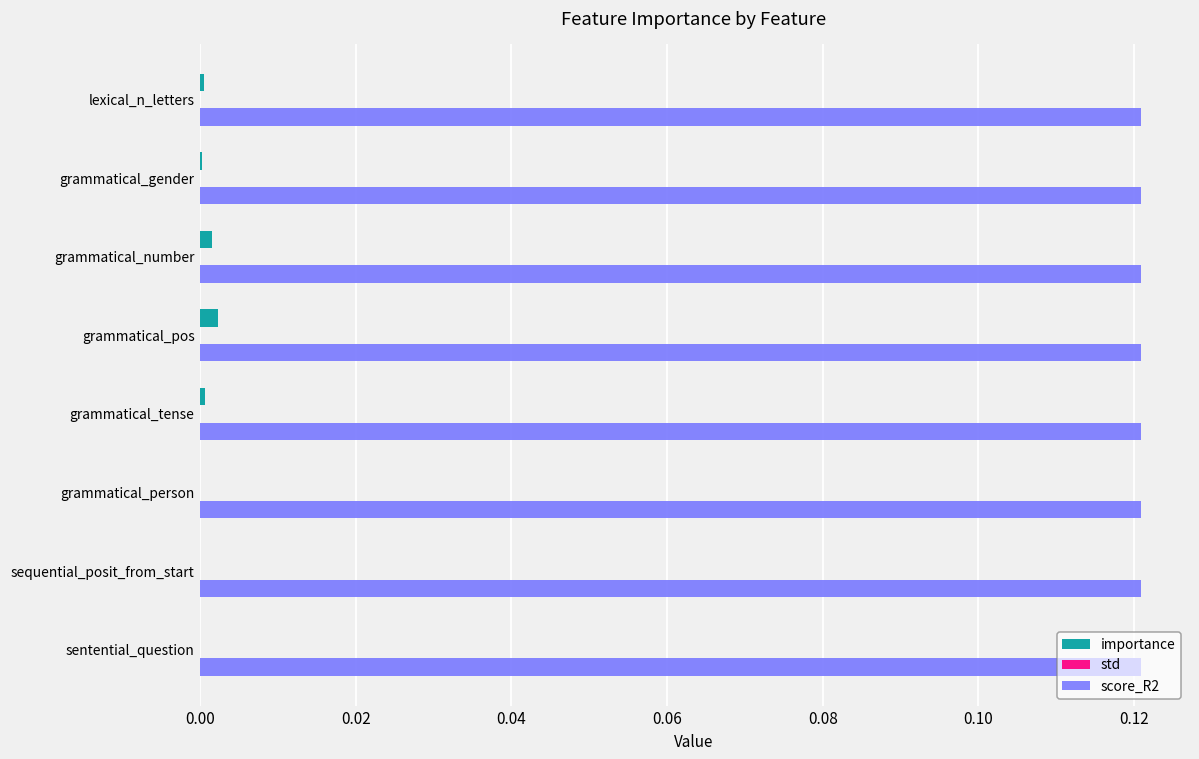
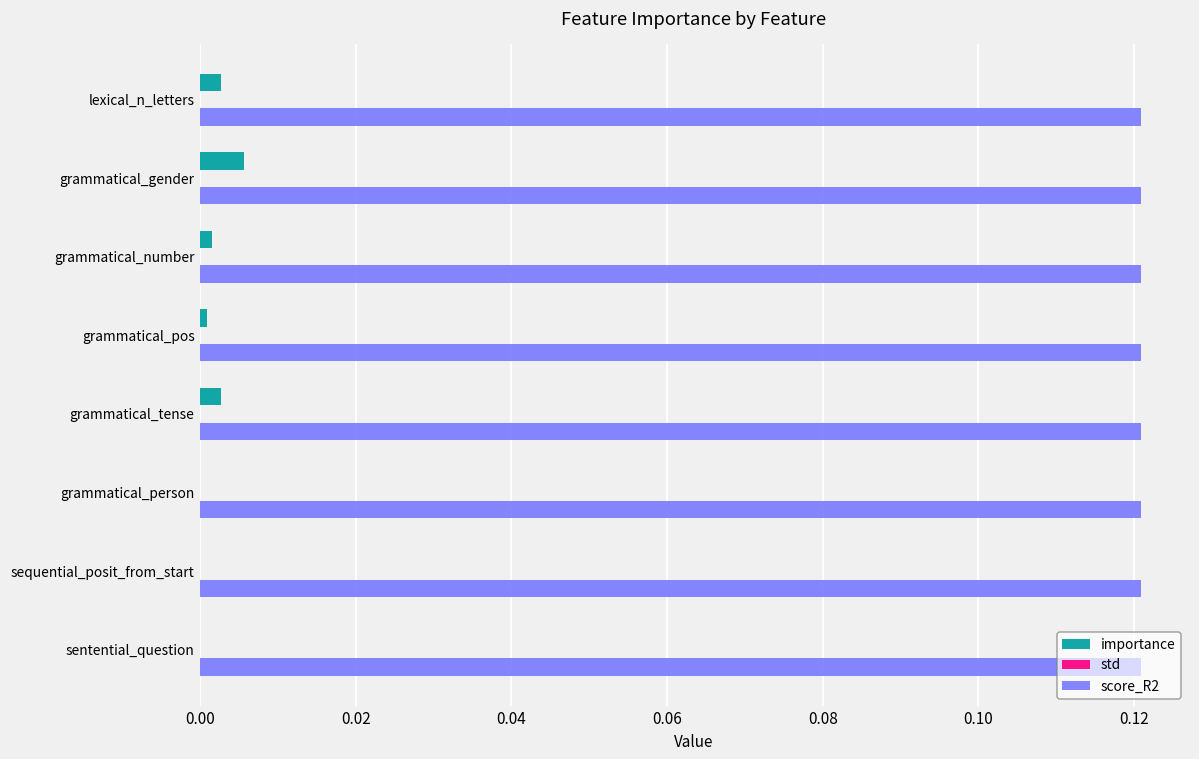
importance, lexical_n_letters: 0.001 -> 0.003
importance, grammatical_gender: 0.000 -> 0.006
importance, grammatical_pos: 0.002 -> 0.001
importance, grammatical_tense: 0.001 -> 0.003
